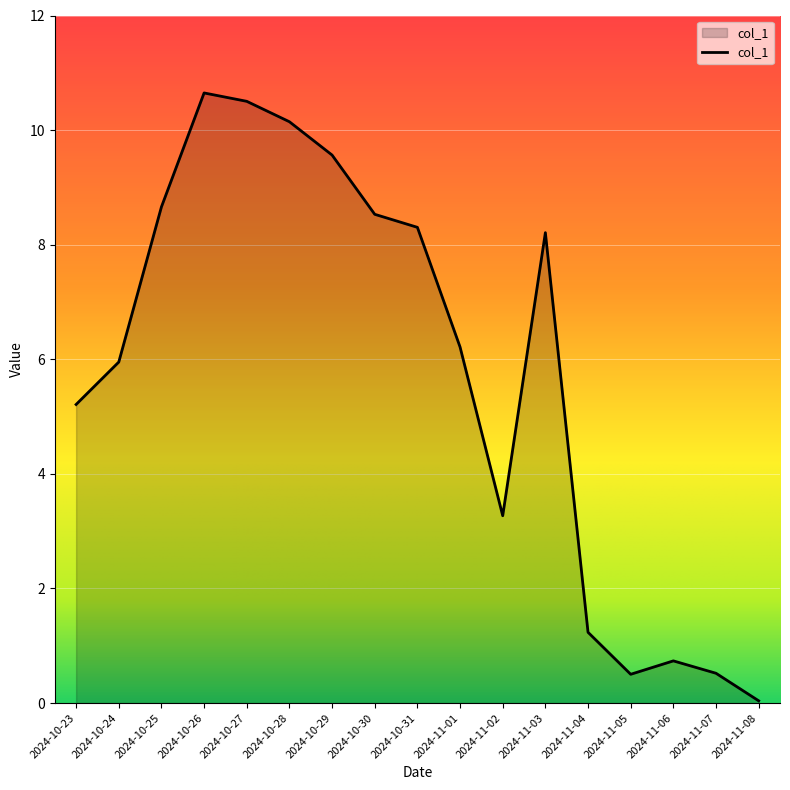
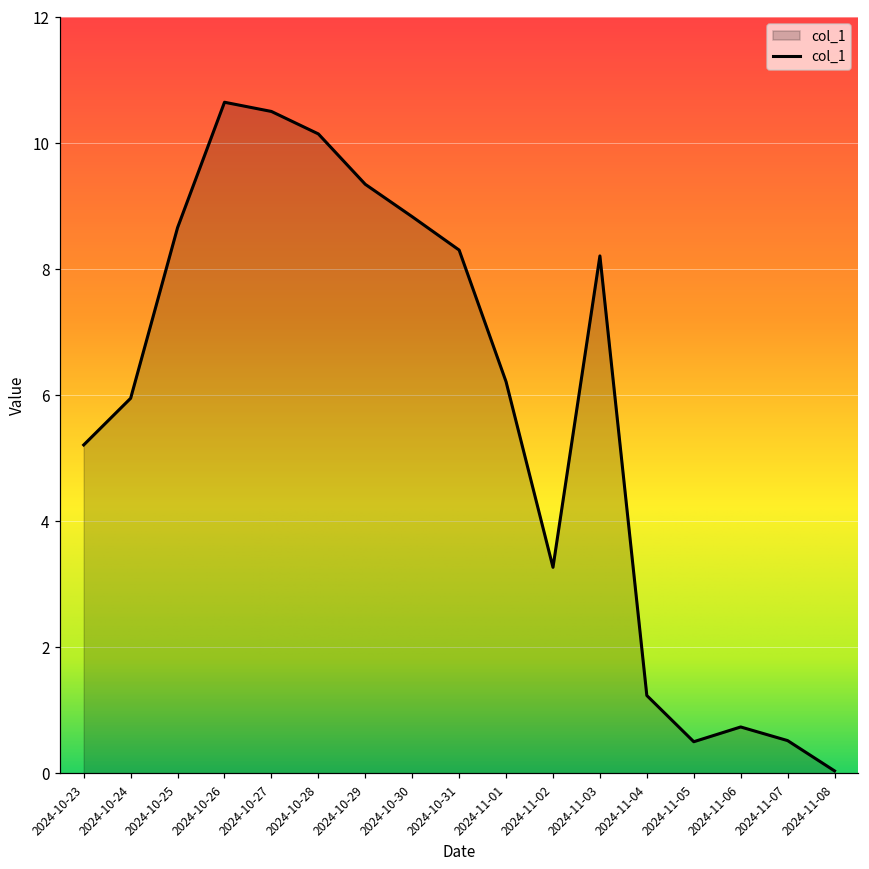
2024-10-29: 9.6 -> 9.3
2024-10-30: 8.5 -> 8.8
